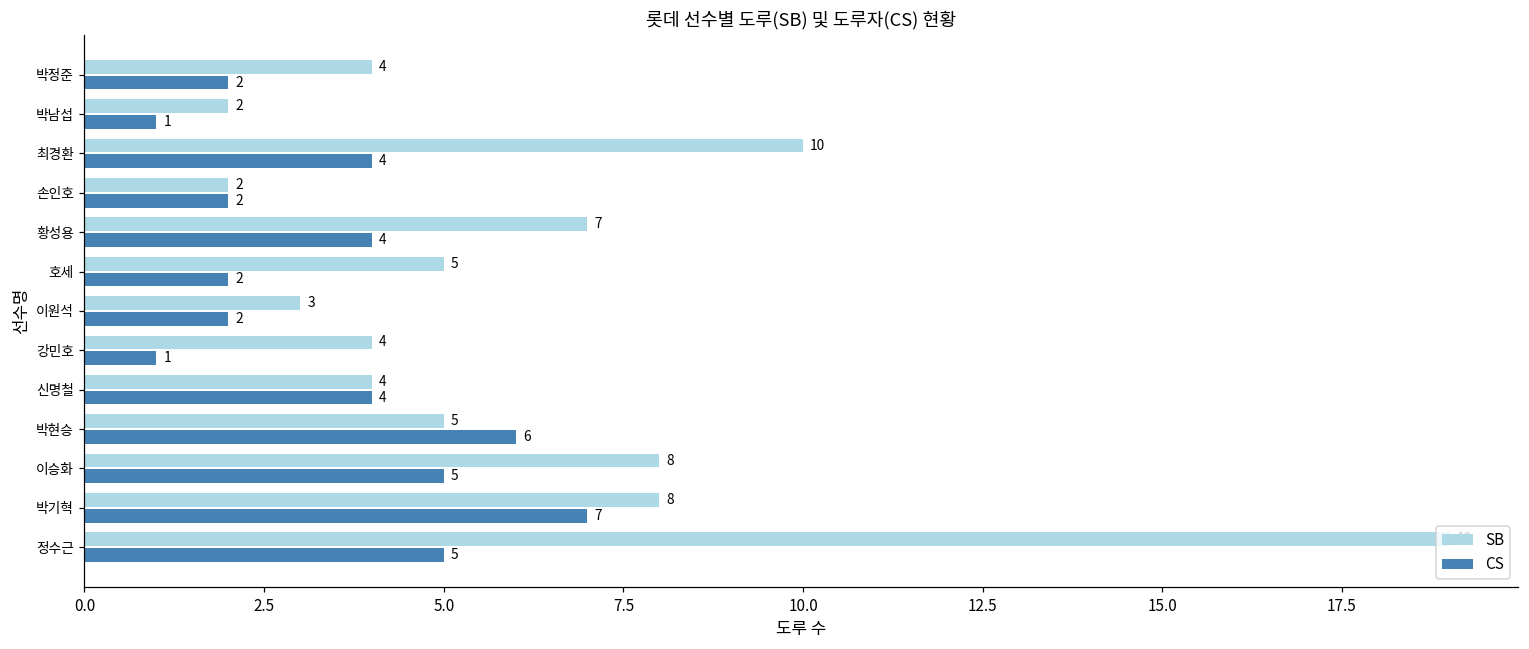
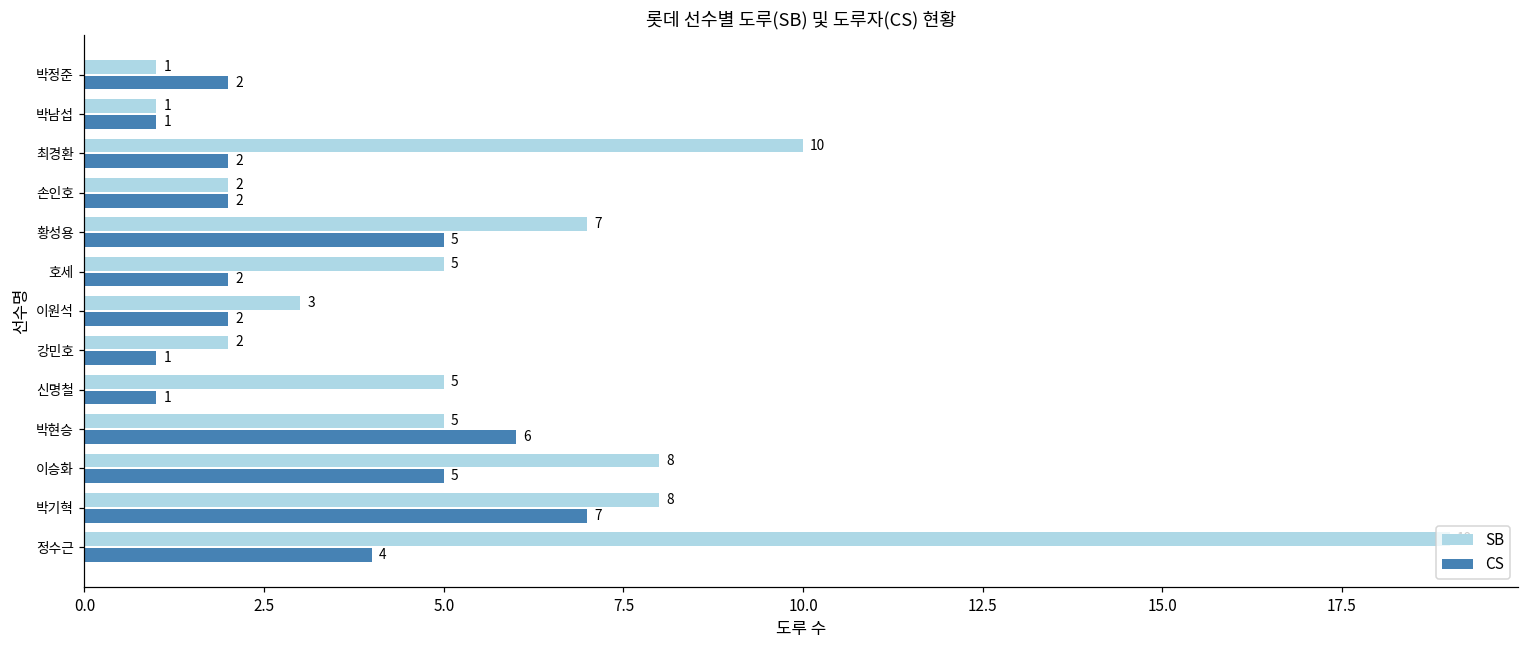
SB, 박정준: 4 -> 1
SB, 박남섭: 2 -> 1
CS, 최경환: 4 -> 2
CS, 황성용: 4 -> 5
SB, 강민호: 4 -> 2
SB, 신명철: 4 -> 5
CS, 신명철: 4 -> 1
CS, 정수근: 5 -> 4
